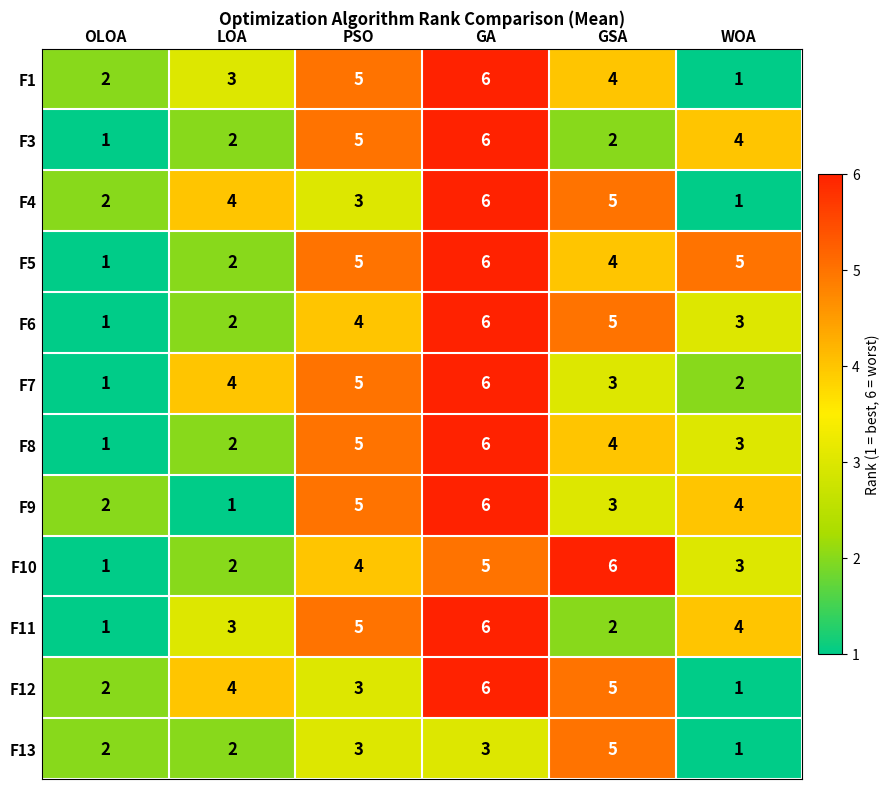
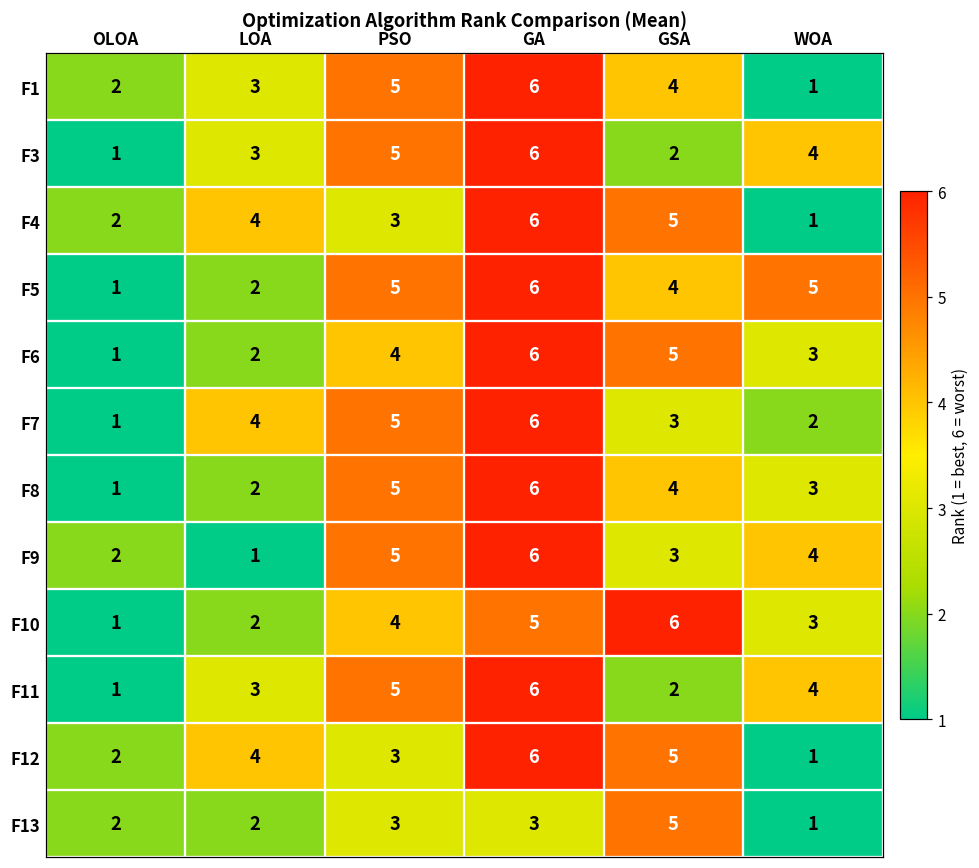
F3, LOA: 2 -> 3
